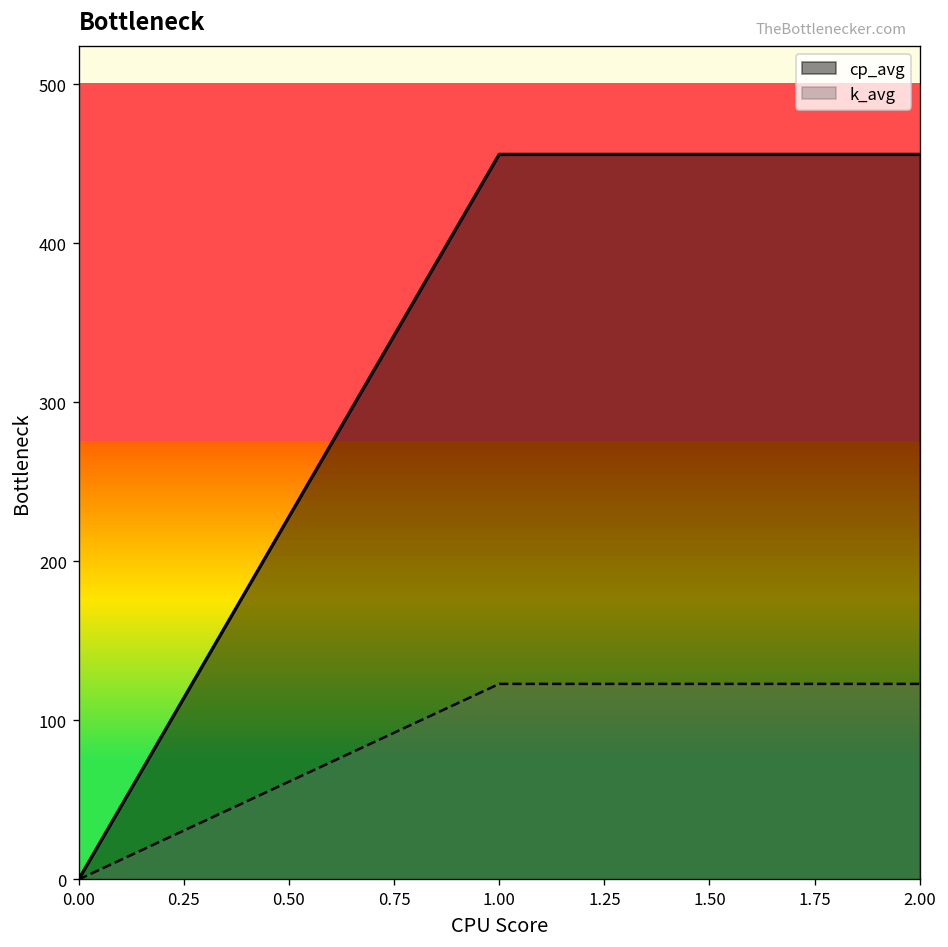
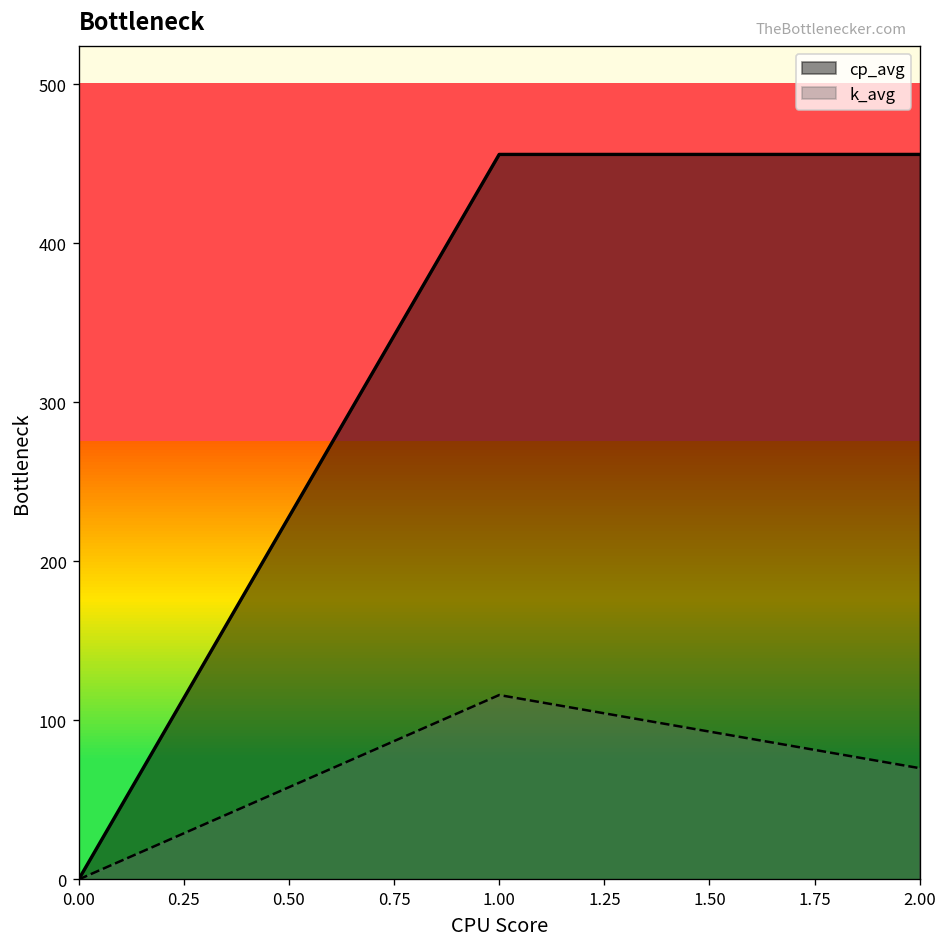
k_avg, 1.00: 123 -> 116
k_avg, 2.00: 123 -> 70
